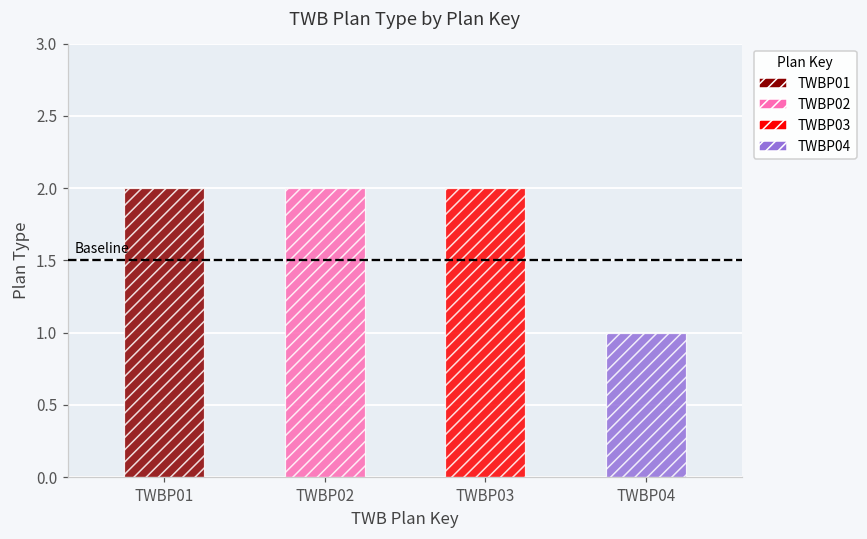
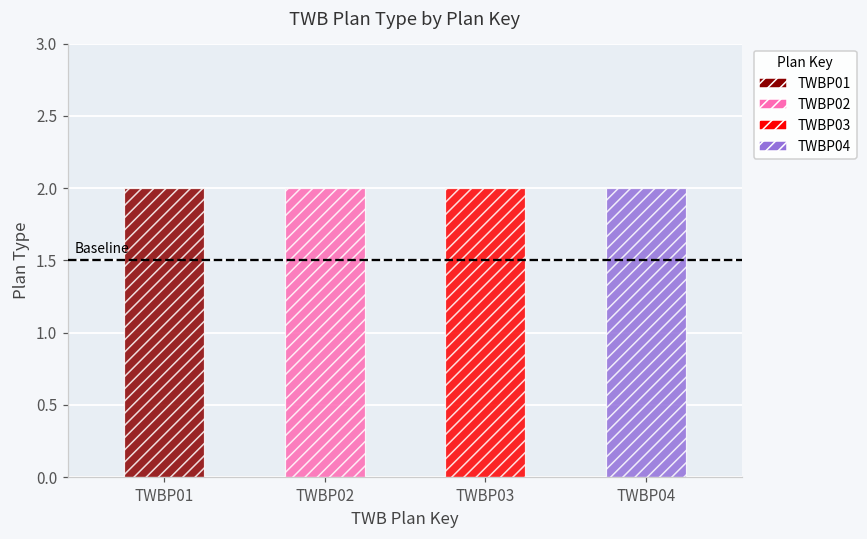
TWBP04: 1 -> 2
